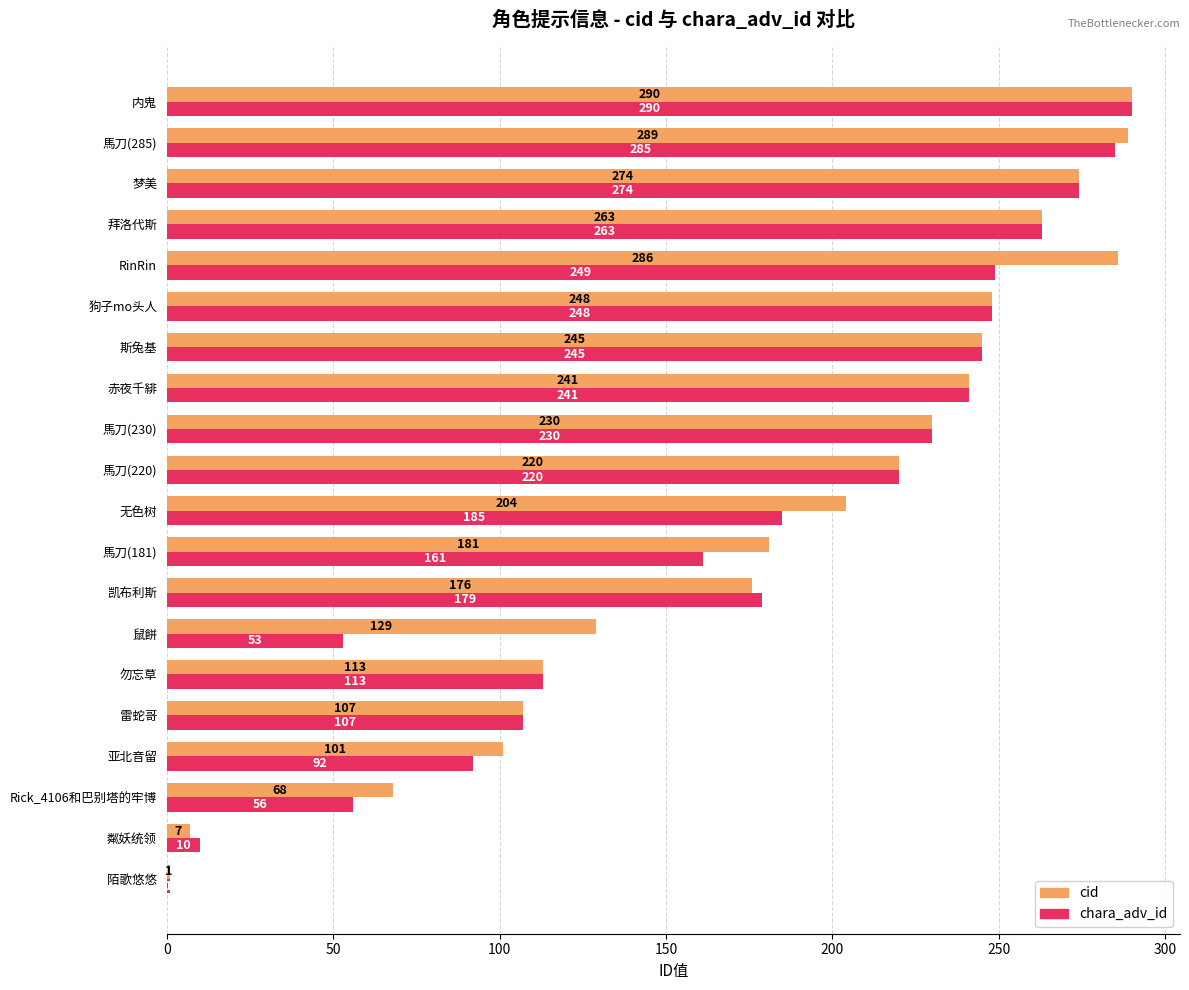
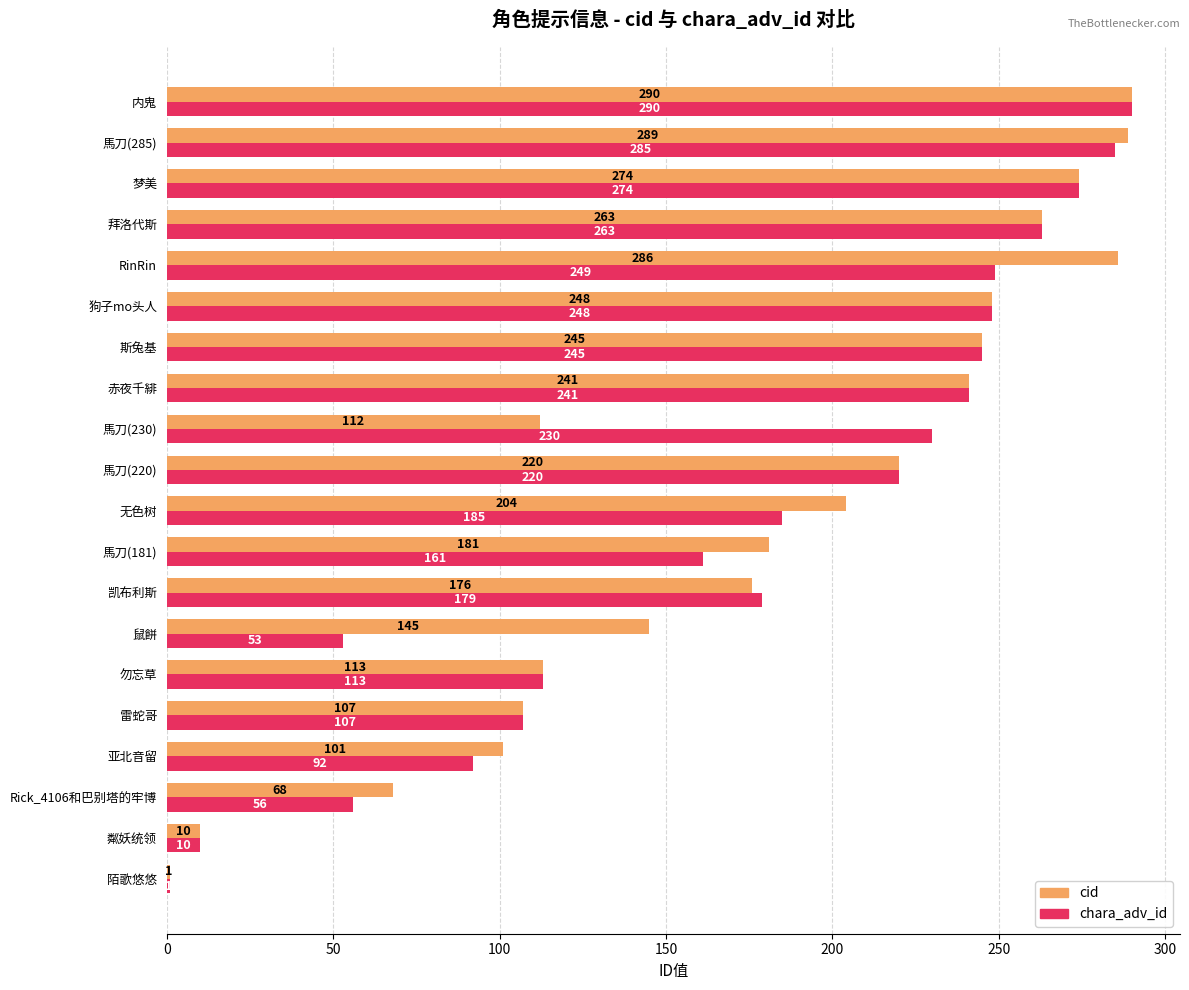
cid, 馬刀(230): 230 -> 112
cid, 鼠餅: 129 -> 145
cid, 粼妖统领: 7 -> 10
